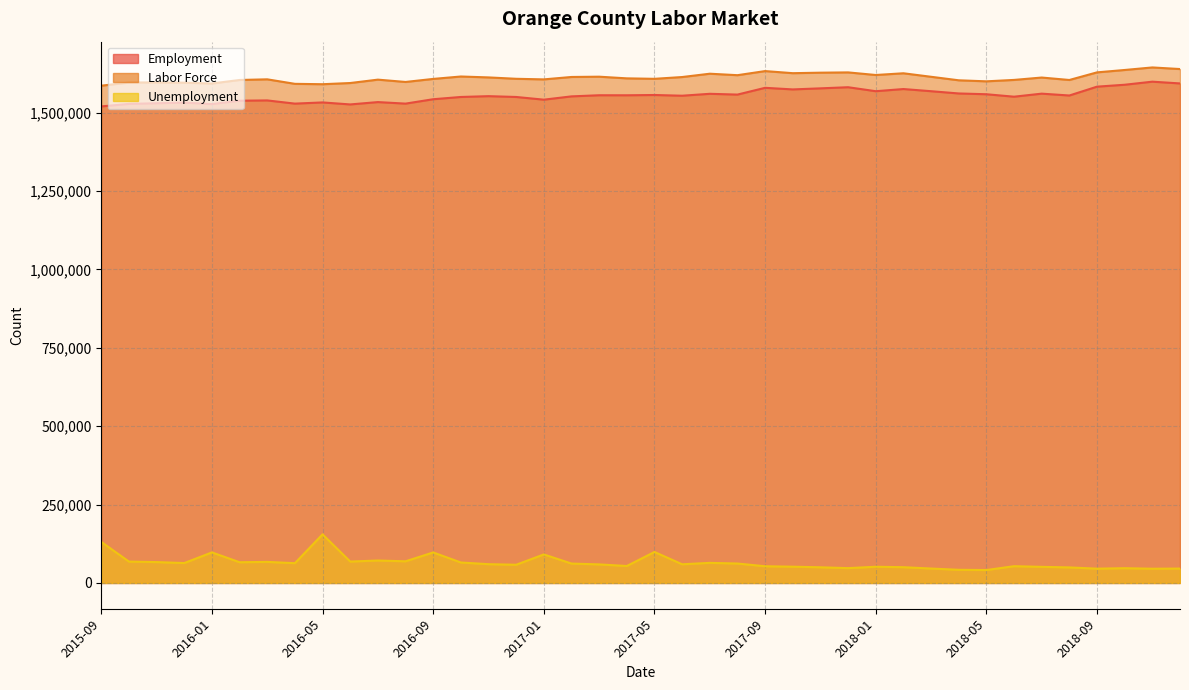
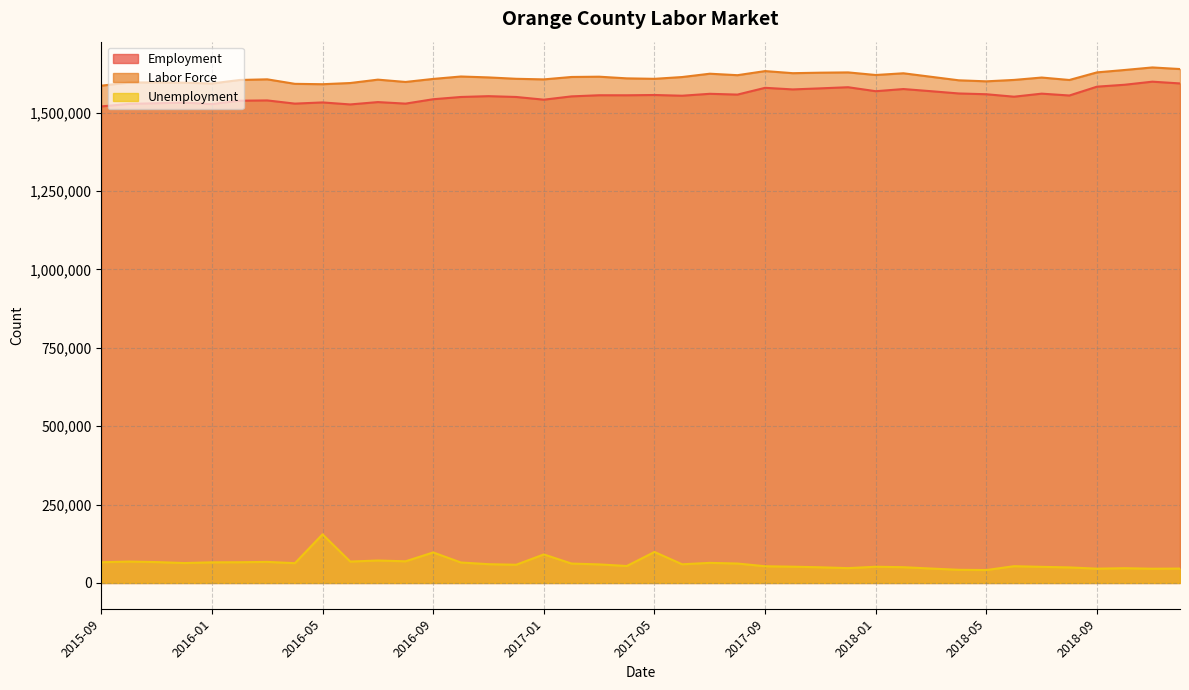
Unemployment, 2015-09: 130,000 -> 70,000
Unemployment, 2016-01: 100,000 -> 70,000
